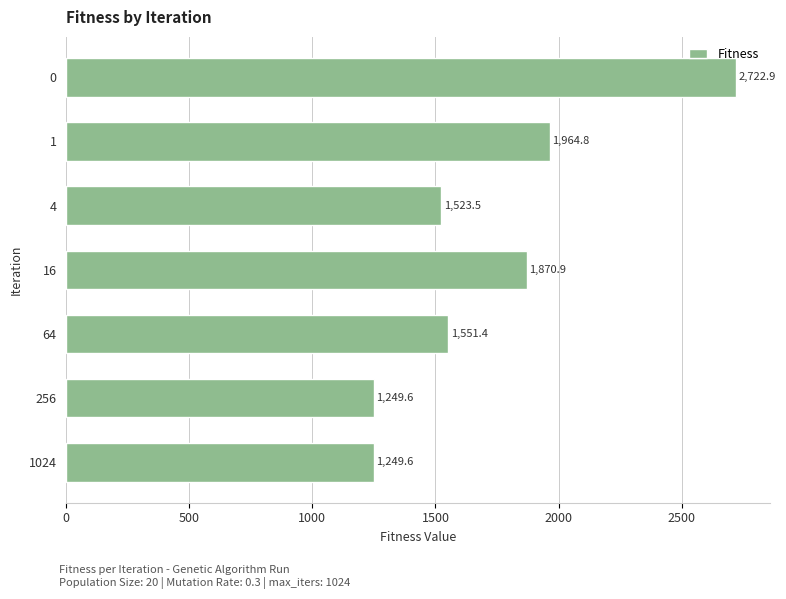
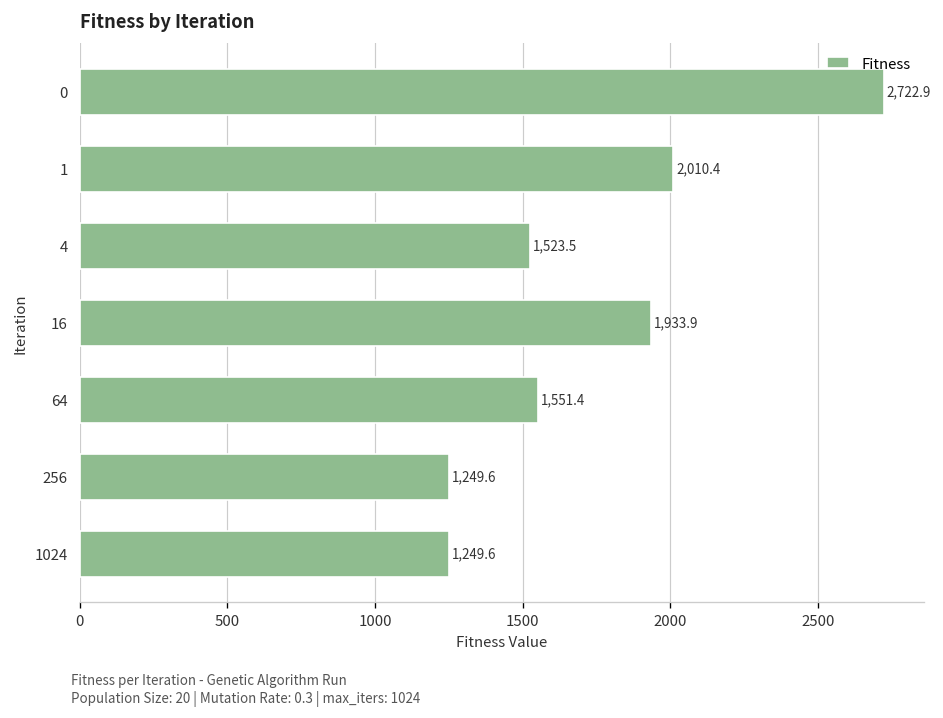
1: 1,964.8 -> 2,010.4
16: 1,870.9 -> 1,933.9
